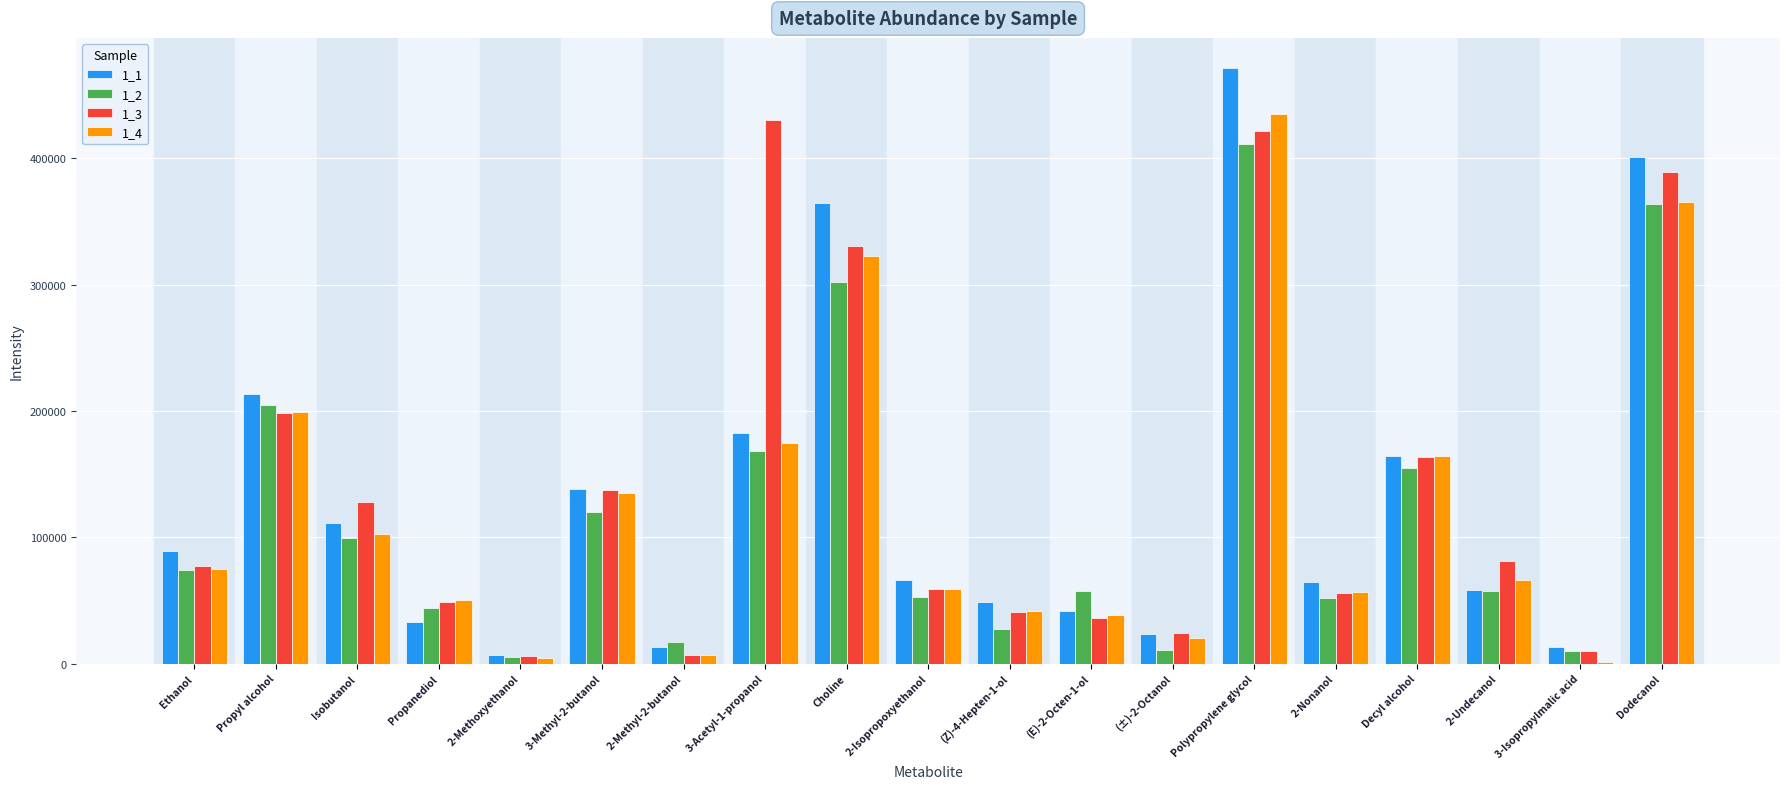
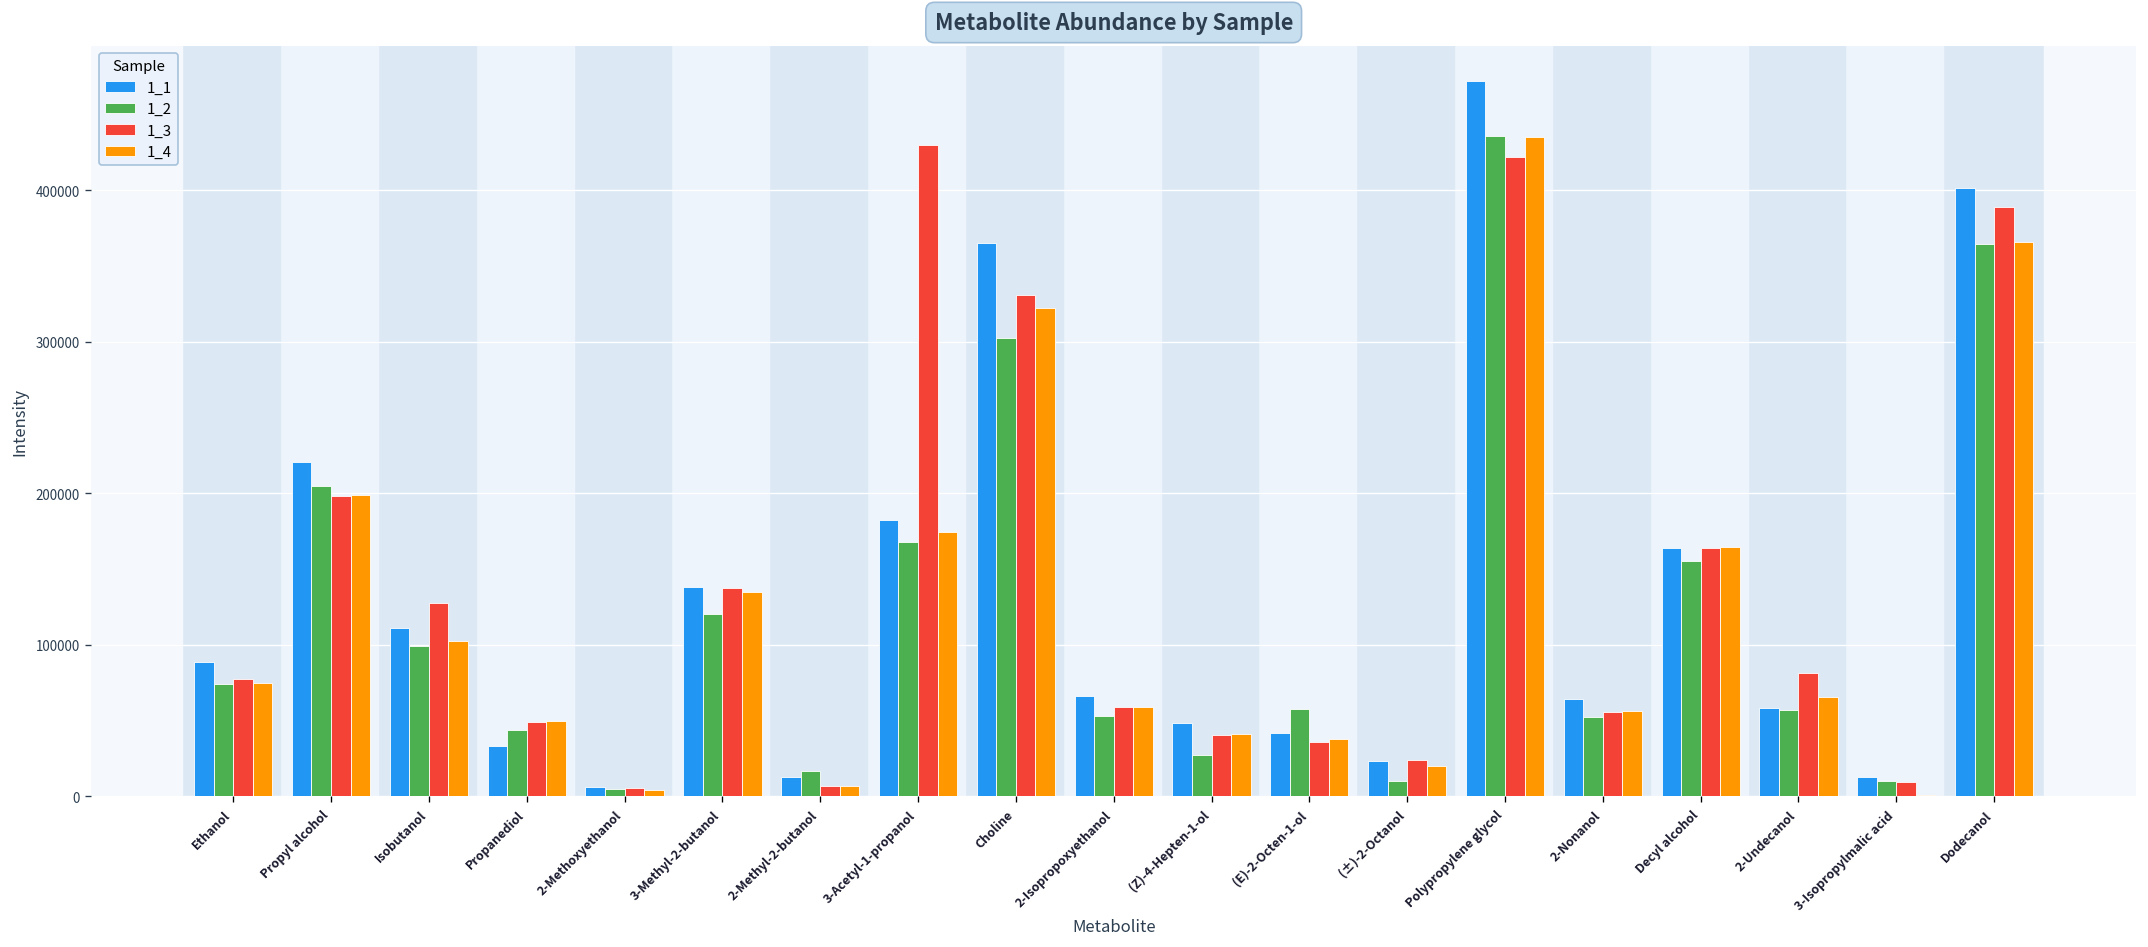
1_1, Propyl alcohol: 213000 -> 221000
1_2, Polypropylene glycol: 411000 -> 436000
